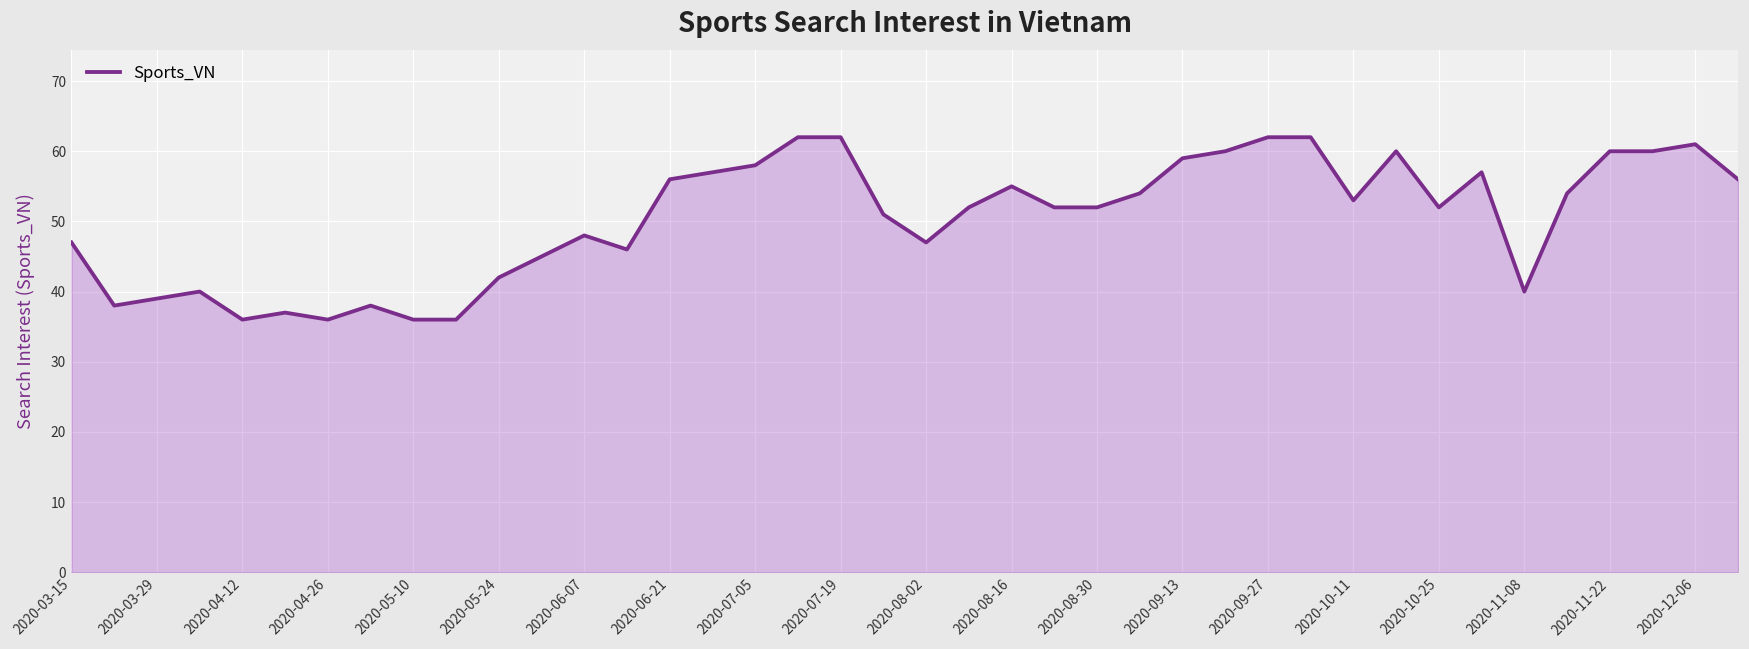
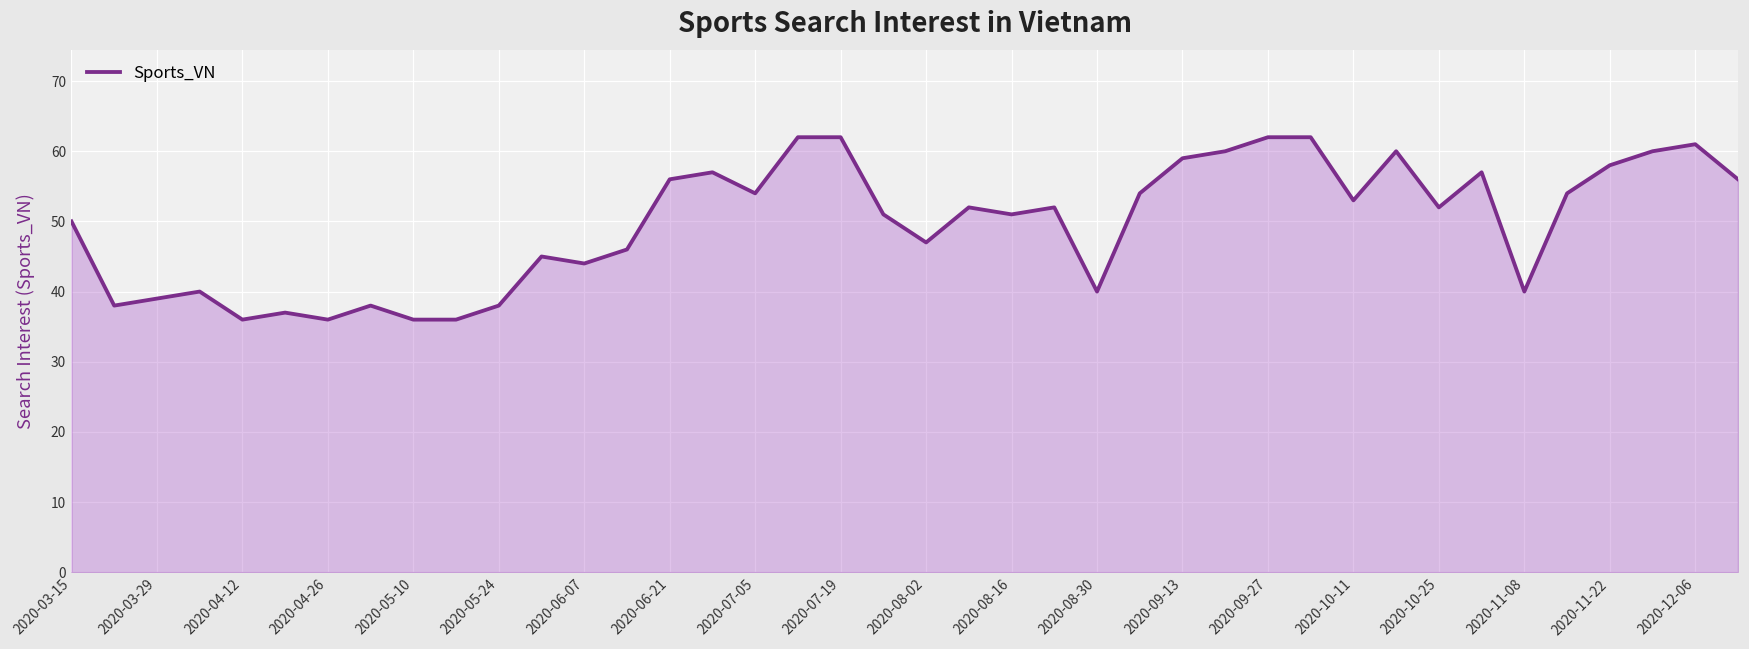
2020-03-15: 47 -> 50
2020-05-24: 42 -> 38
2020-06-07: 48 -> 44
2020-07-05: 58 -> 54
2020-08-16: 55 -> 51
2020-08-30: 52 -> 40
2020-11-22: 60 -> 58
